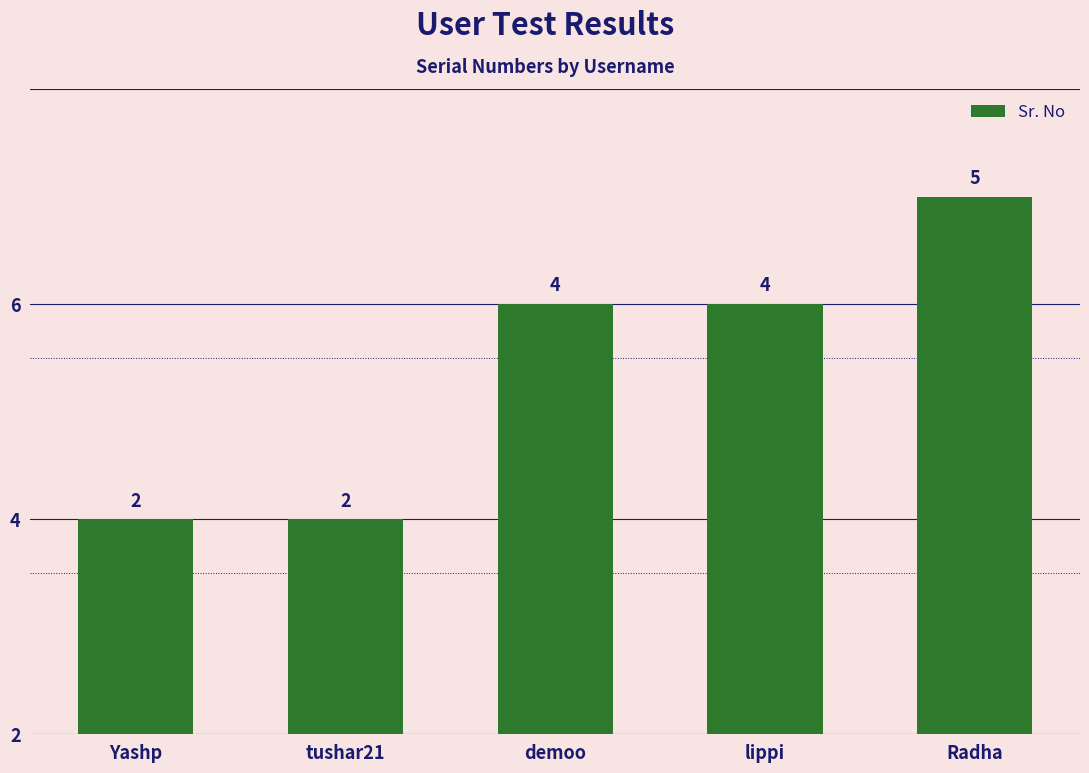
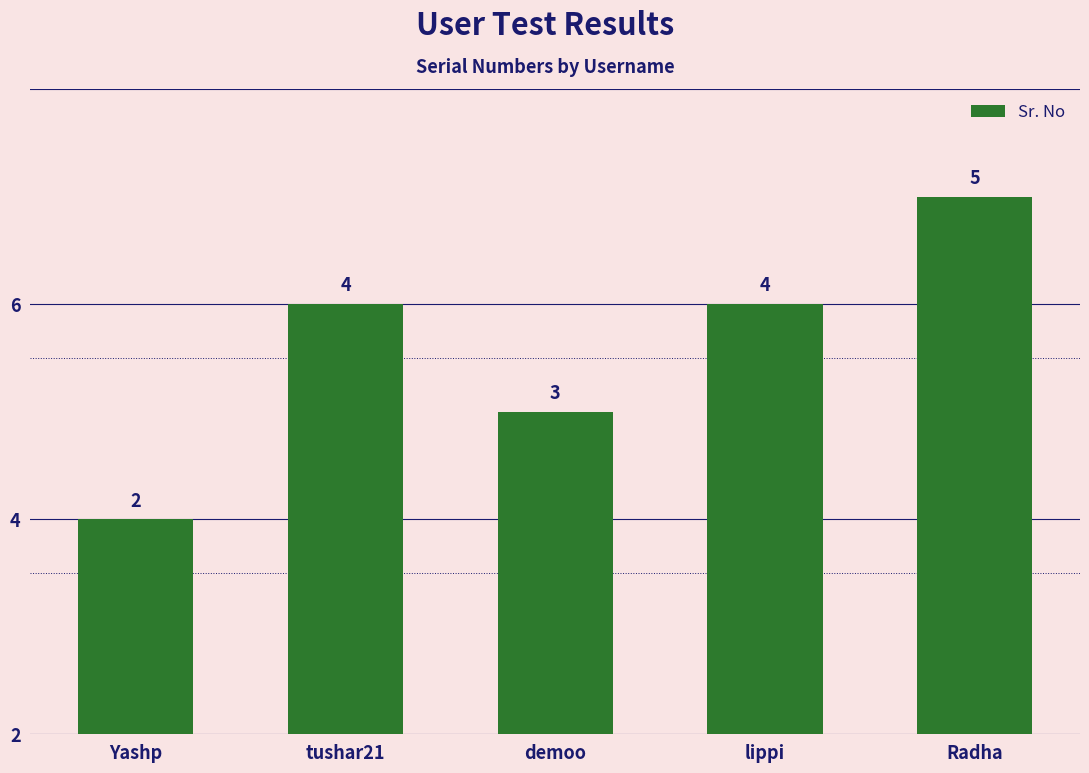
tushar21: 2 -> 4
demoo: 4 -> 3
